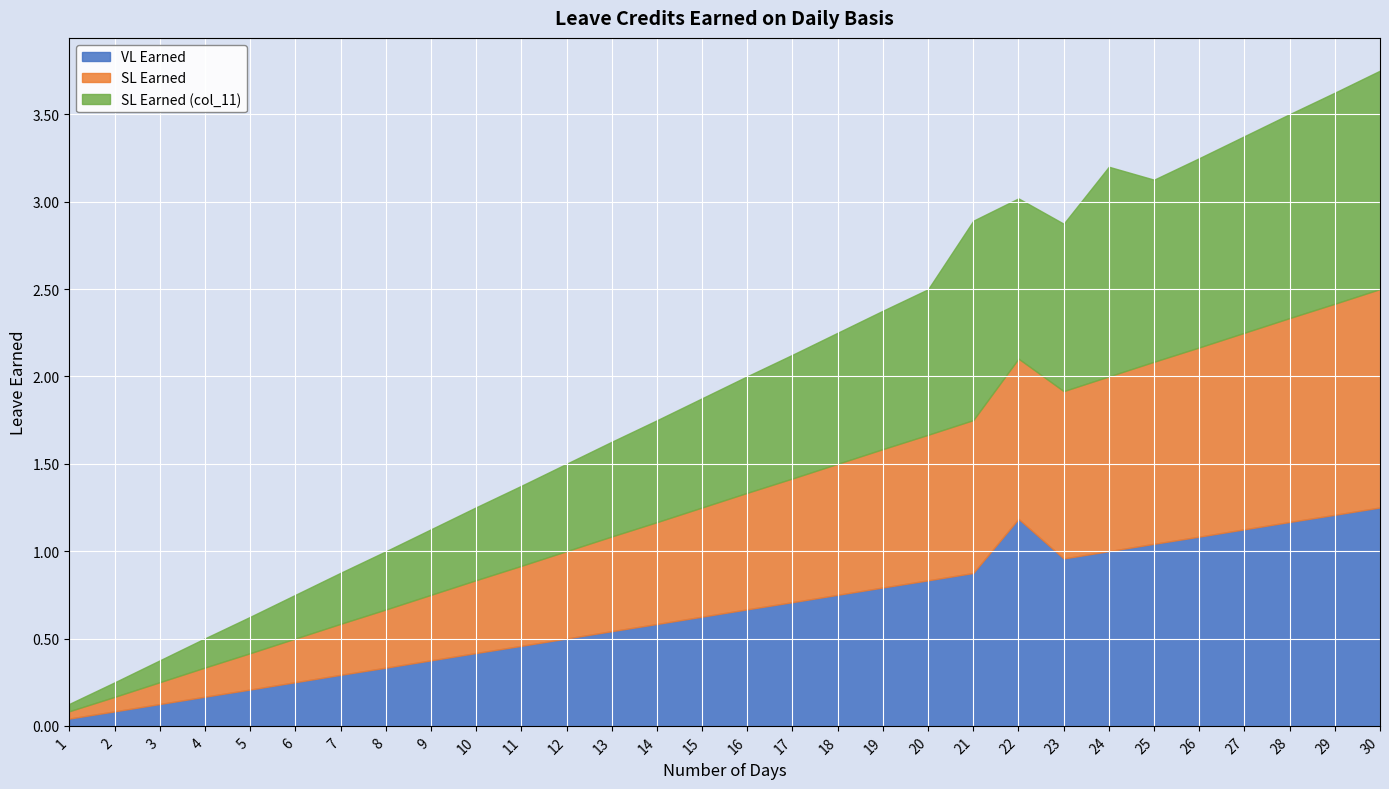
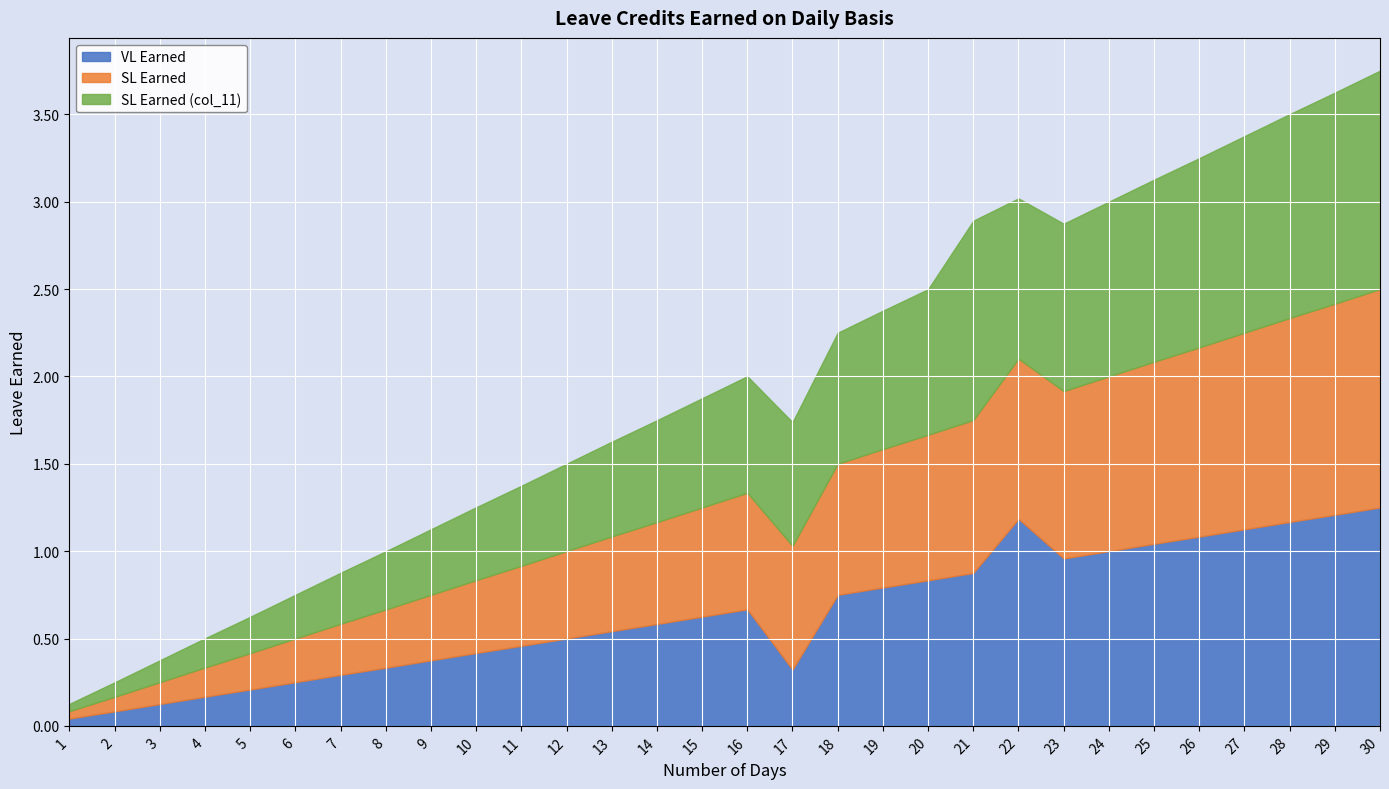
VL Earned, 17: 0.71 -> 0.32
SL Earned (col_11), 24: 1.2 -> 1.0
